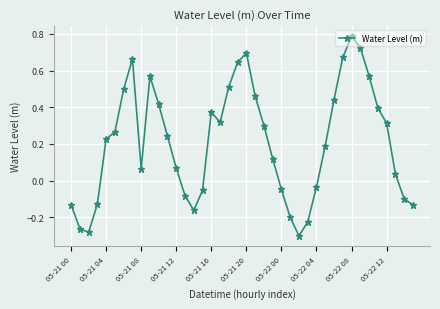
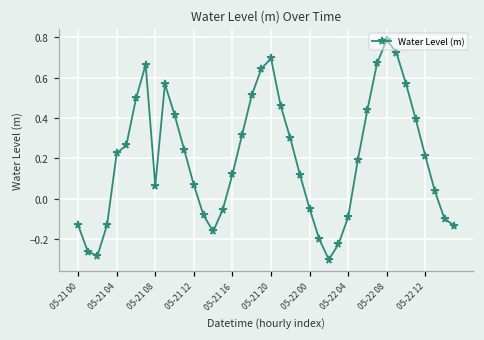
05-21 16: 0.37 -> 0.12
05-22 04: -0.03 -> -0.09
05-22 12: 0.31 -> 0.21
